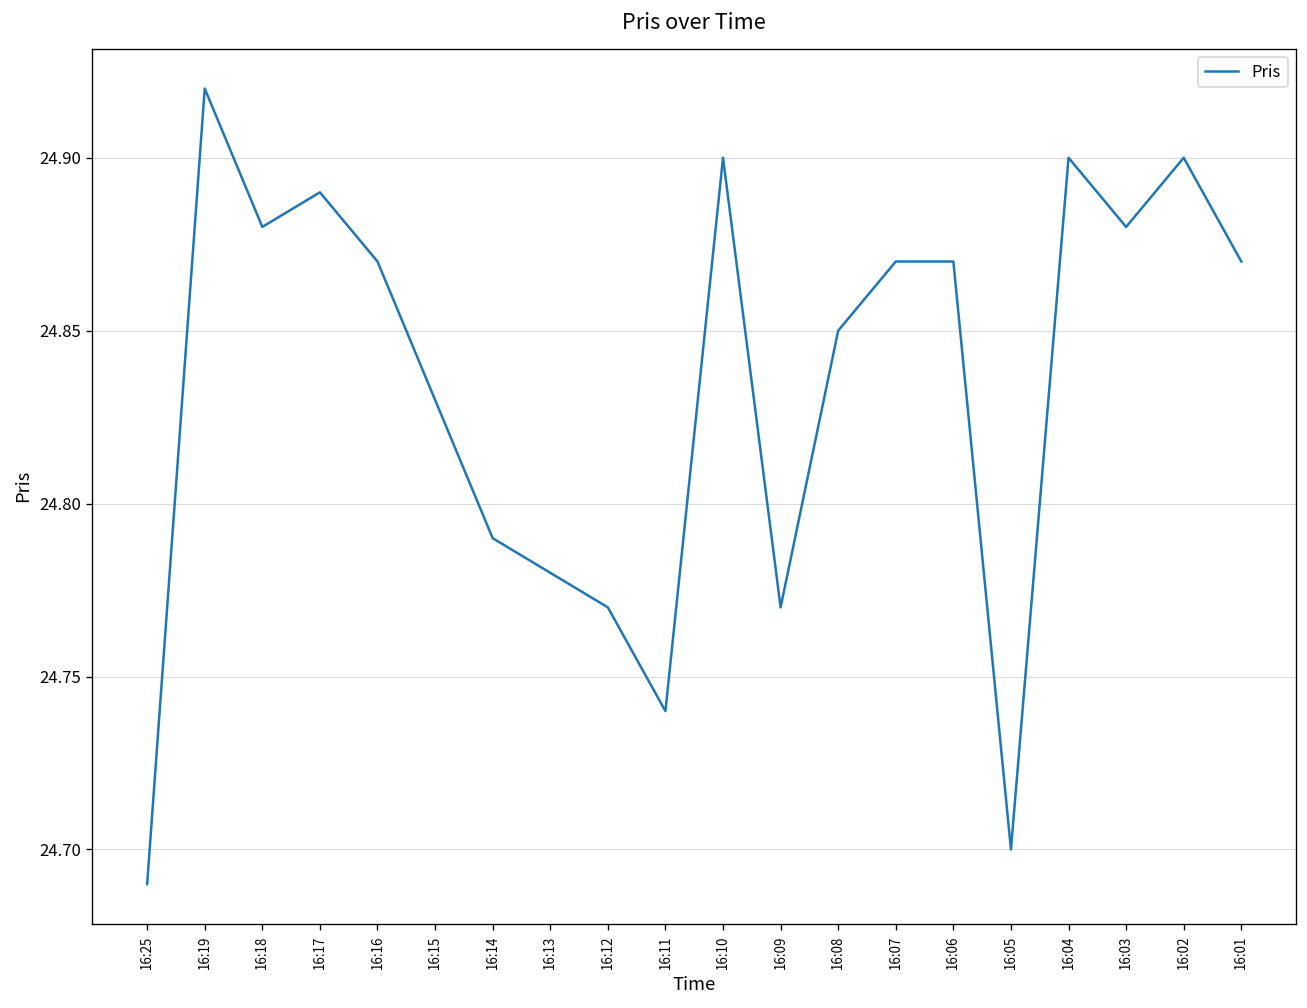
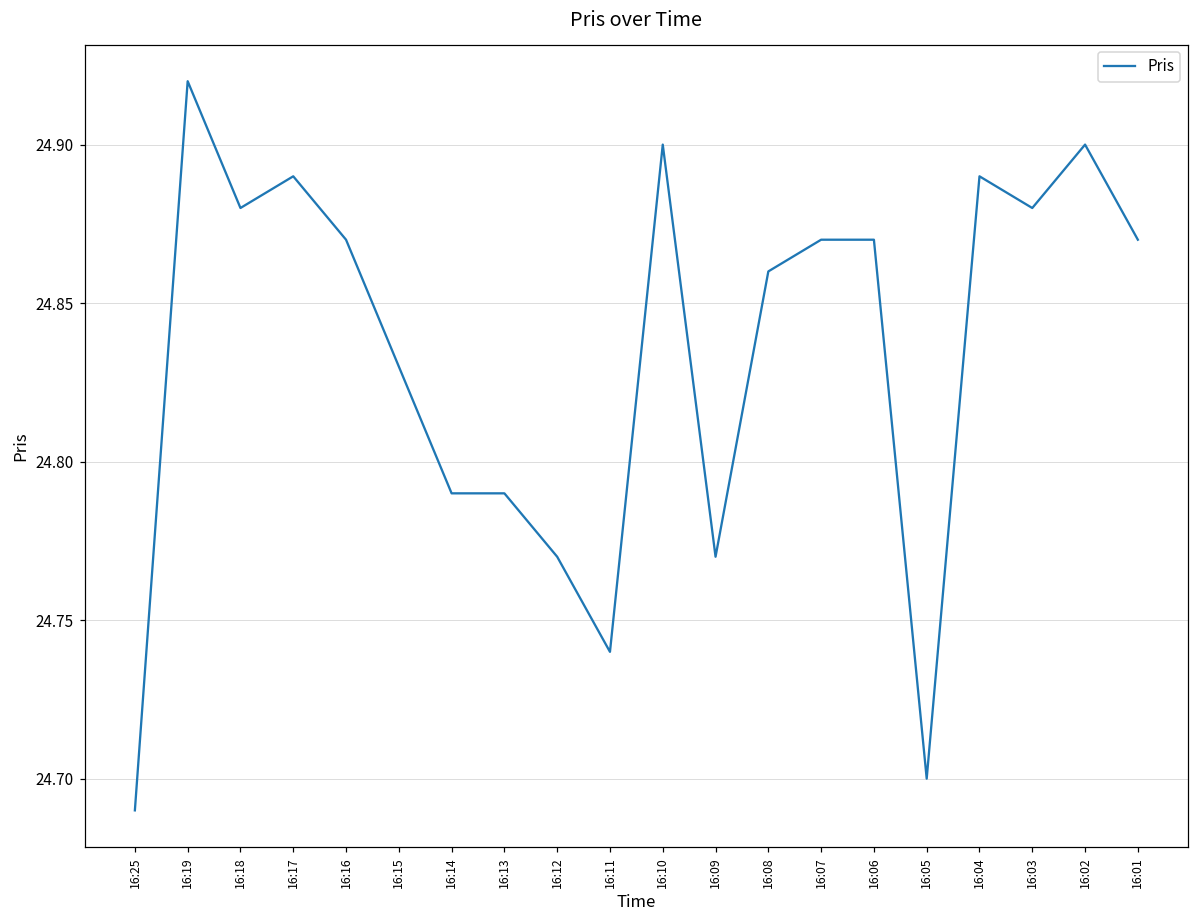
16:13: 24.78 -> 24.79
16:08: 24.85 -> 24.86
16:04: 24.90 -> 24.89
